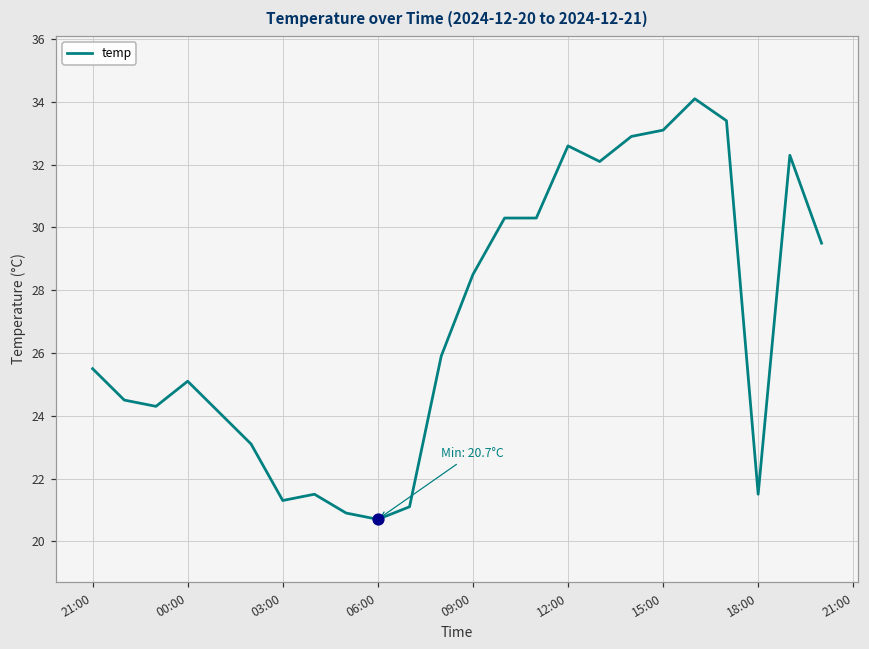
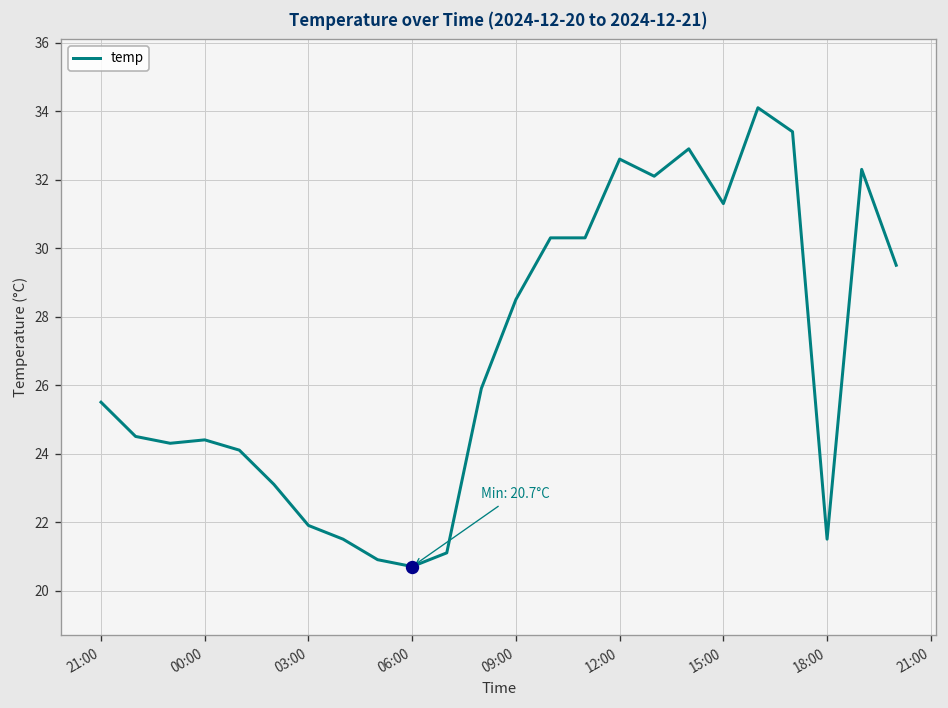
temp, 00:00: 25.1 -> 24.4
temp, 03:00: 21.3 -> 21.9
temp, 15:00: 33.1 -> 31.3
